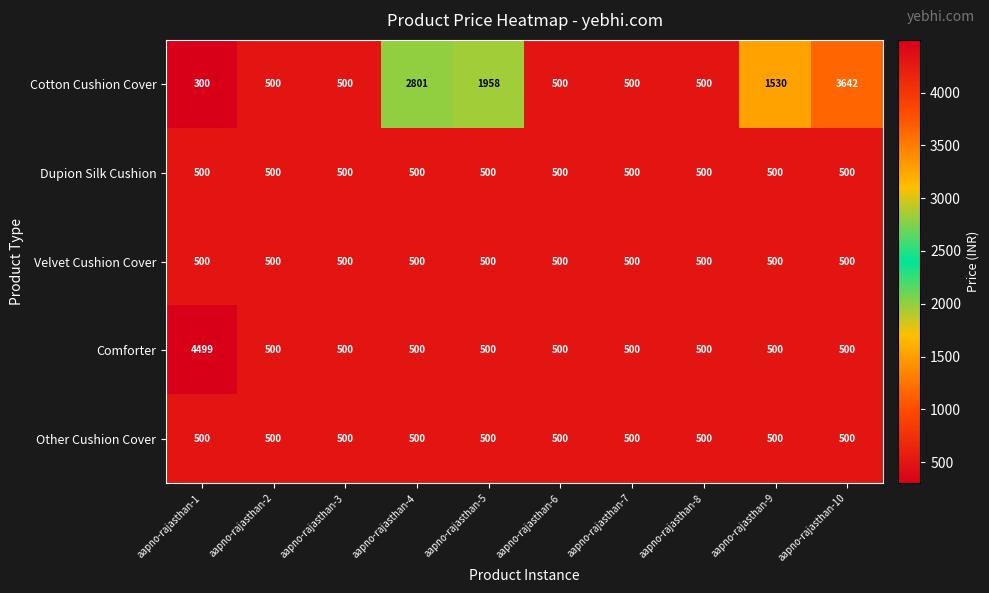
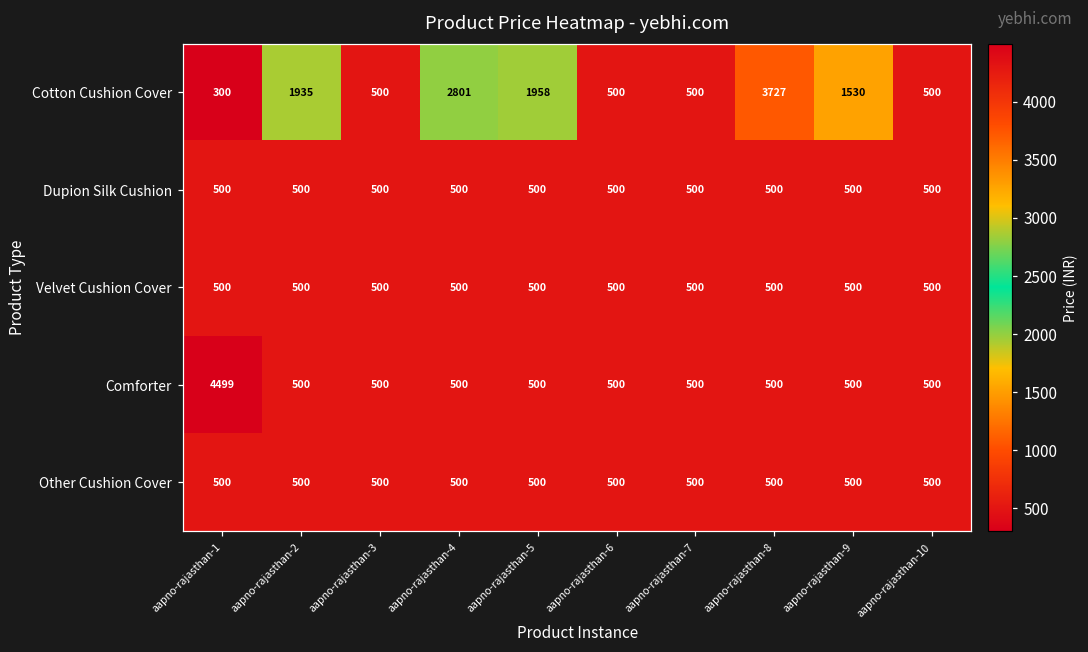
Cotton Cushion Cover, aapno-rajasthan-2: 500 -> 1935
Cotton Cushion Cover, aapno-rajasthan-8: 500 -> 3727
Cotton Cushion Cover, aapno-rajasthan-10: 3642 -> 500
